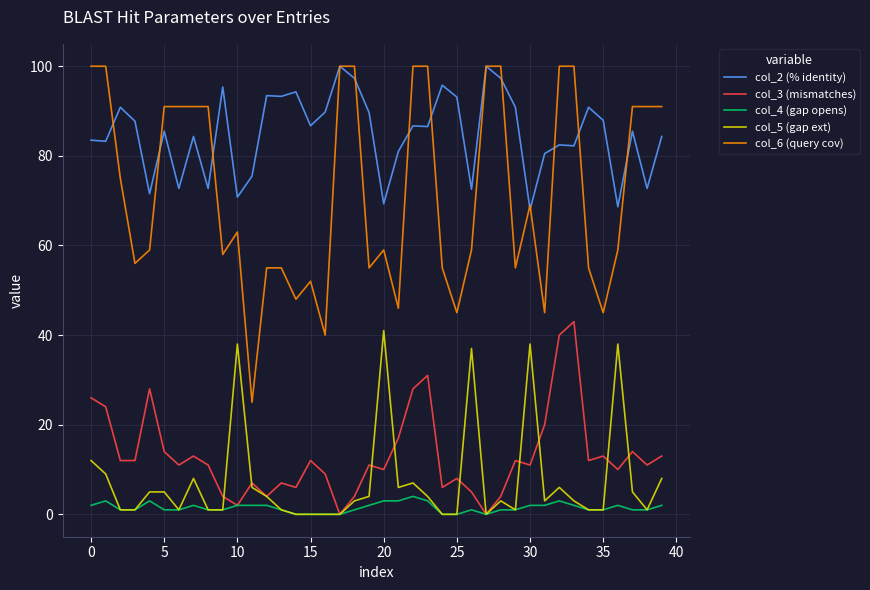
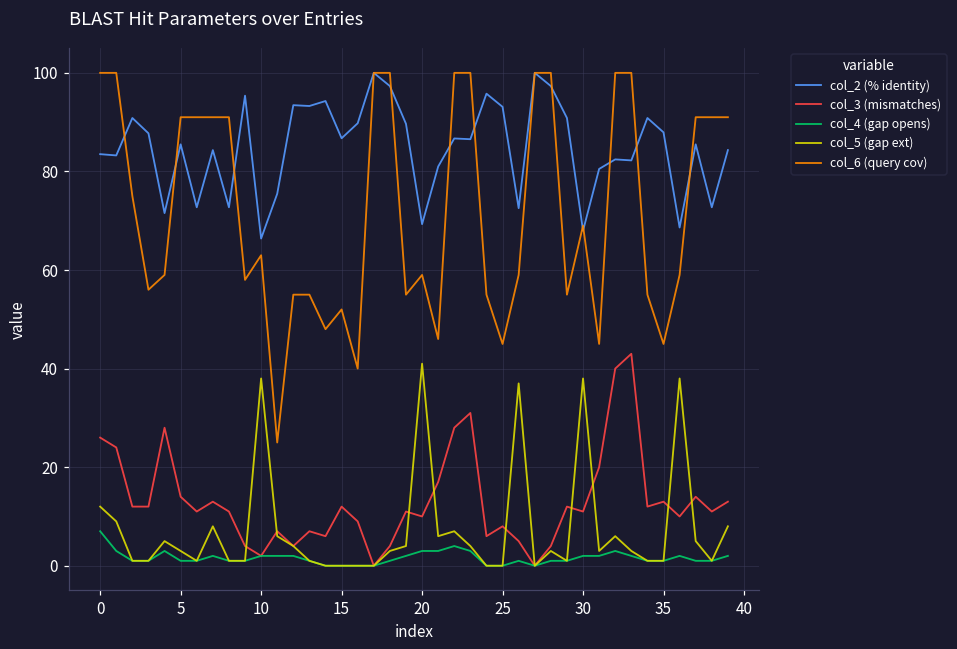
col_4 (gap opens), 0: 2 -> 7
col_5 (gap ext), 5: 5 -> 3
col_2 (% identity), 10: 71 -> 66
